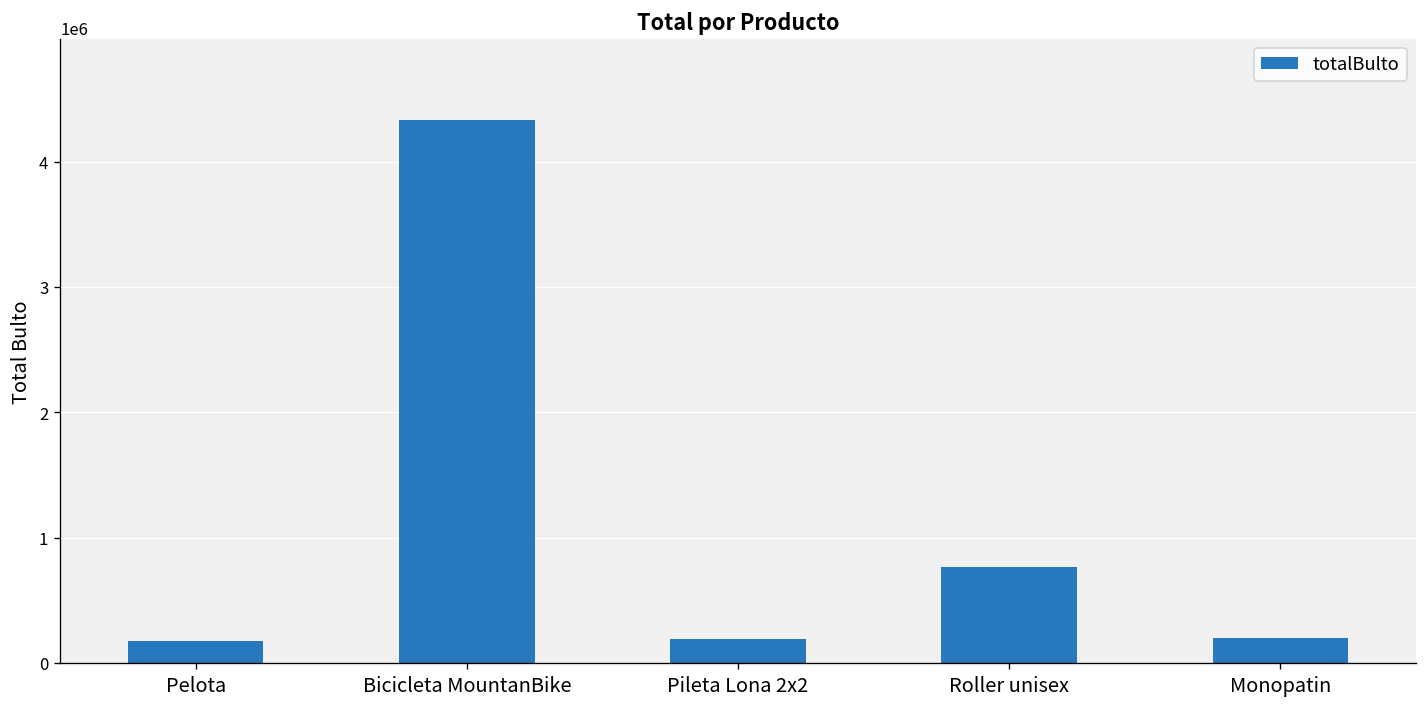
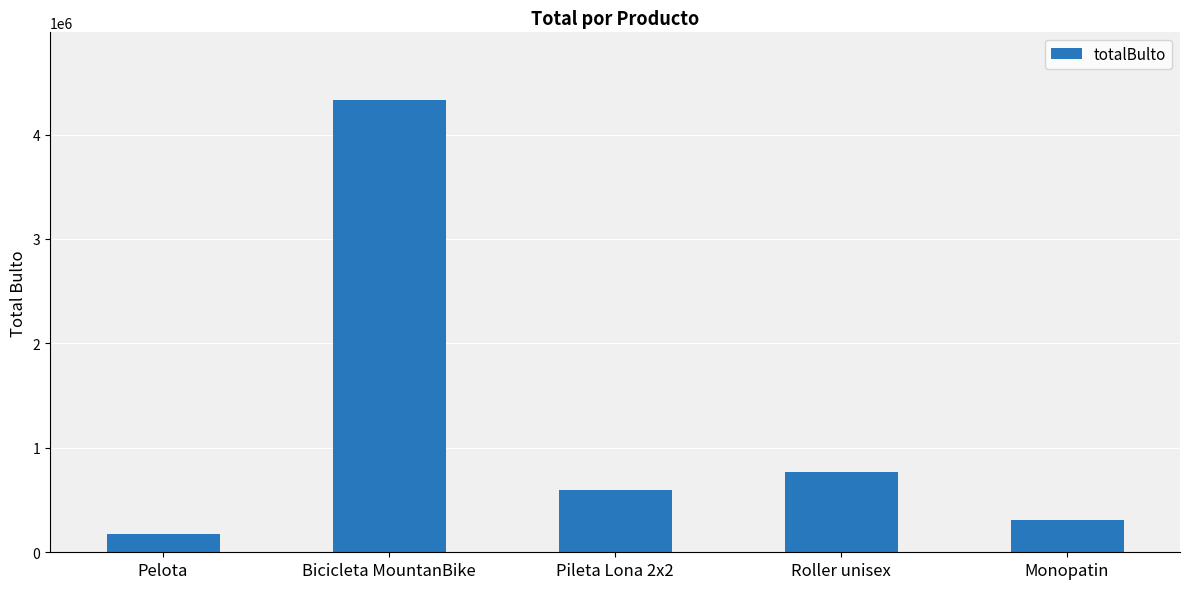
Pileta Lona 2x2: 190000 -> 600000
Monopatin: 200000 -> 310000
